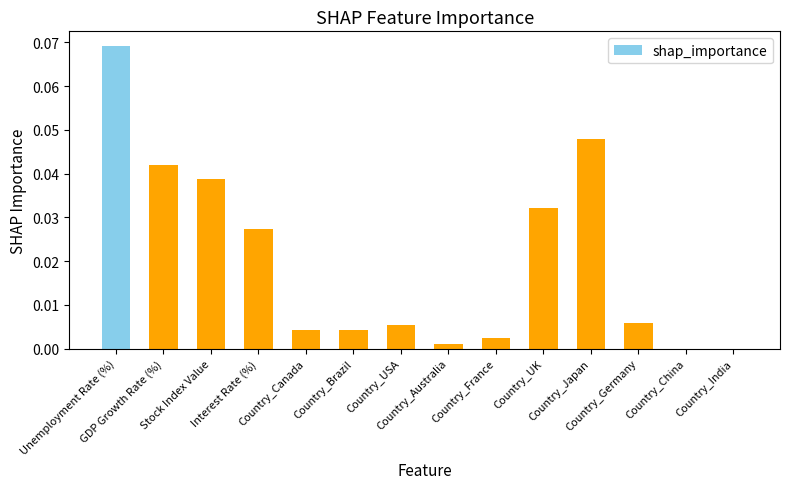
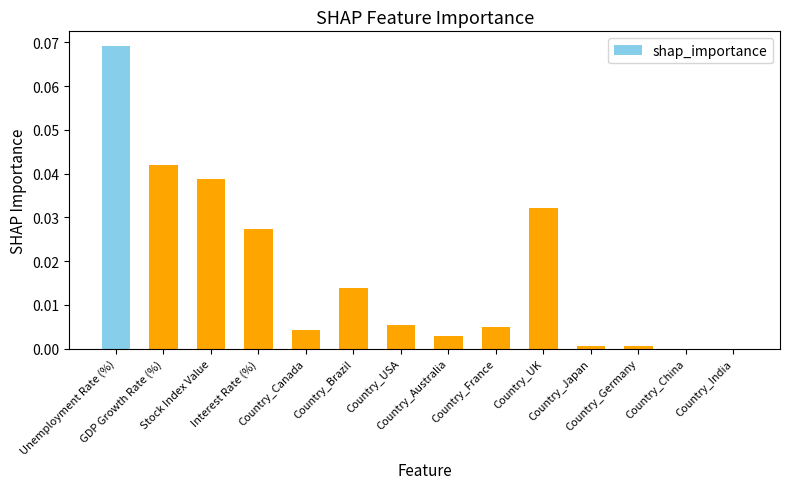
Country_Brazil: 0.004 -> 0.014
Country_Australia: 0.001 -> 0.003
Country_France: 0.002 -> 0.005
Country_Japan: 0.048 -> 0.001
Country_Germany: 0.006 -> 0.001
